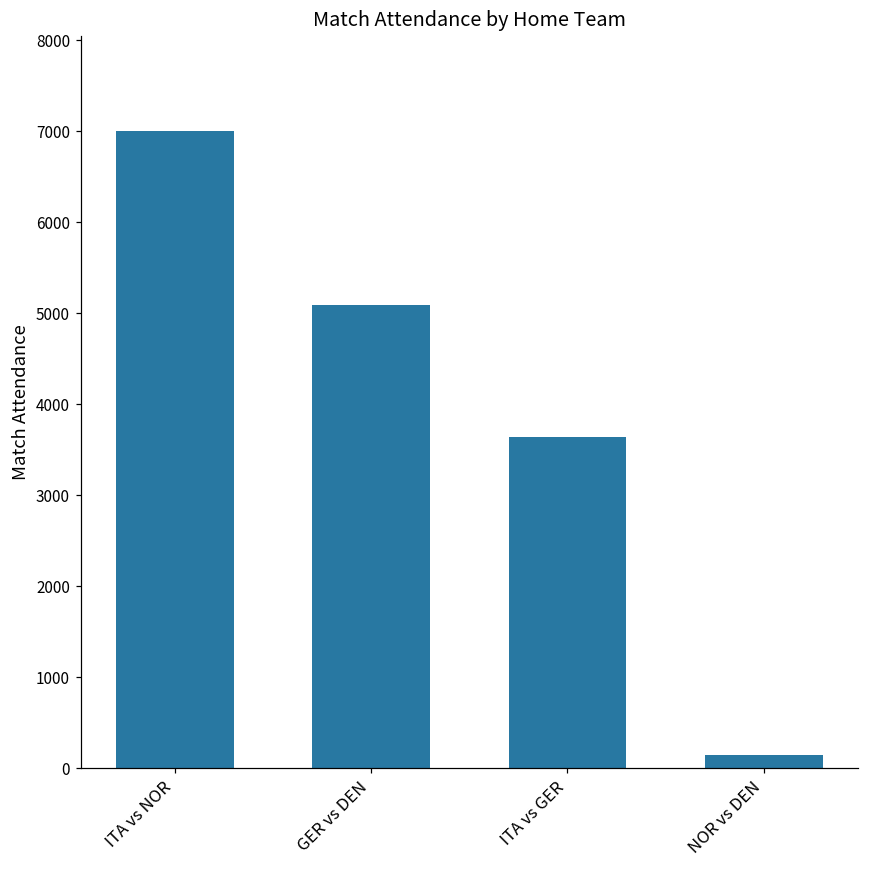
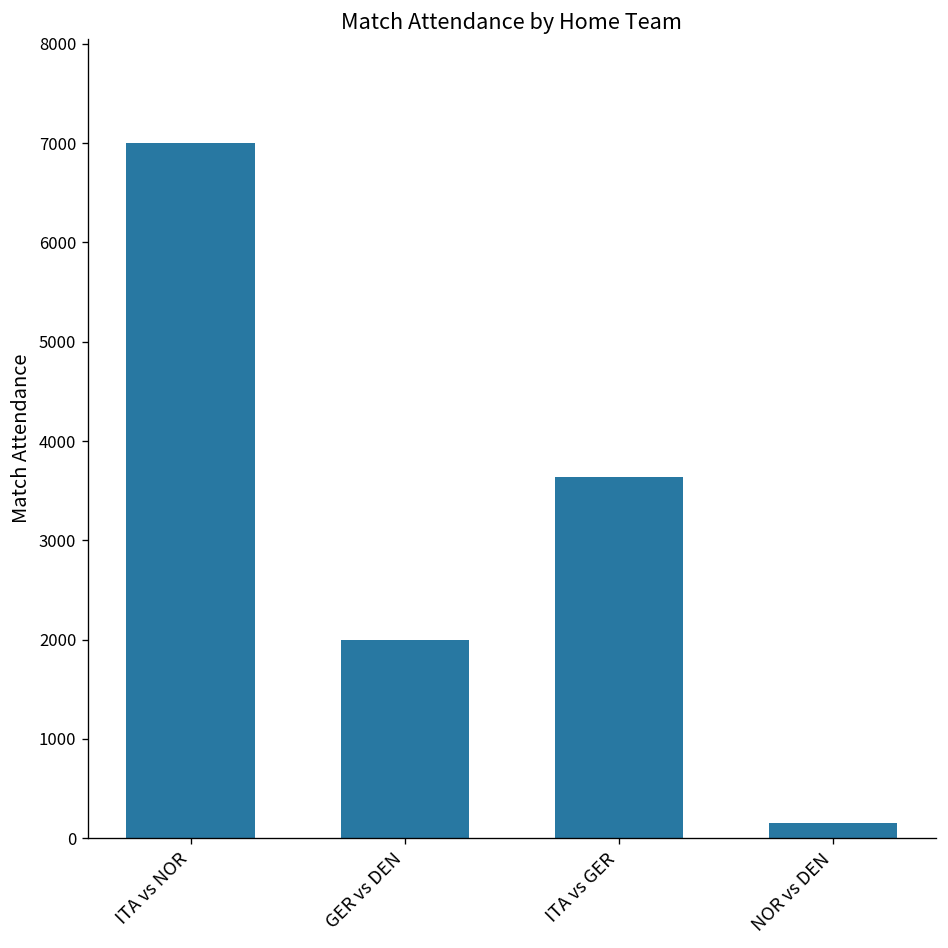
GER vs DEN: 5100 -> 2000
